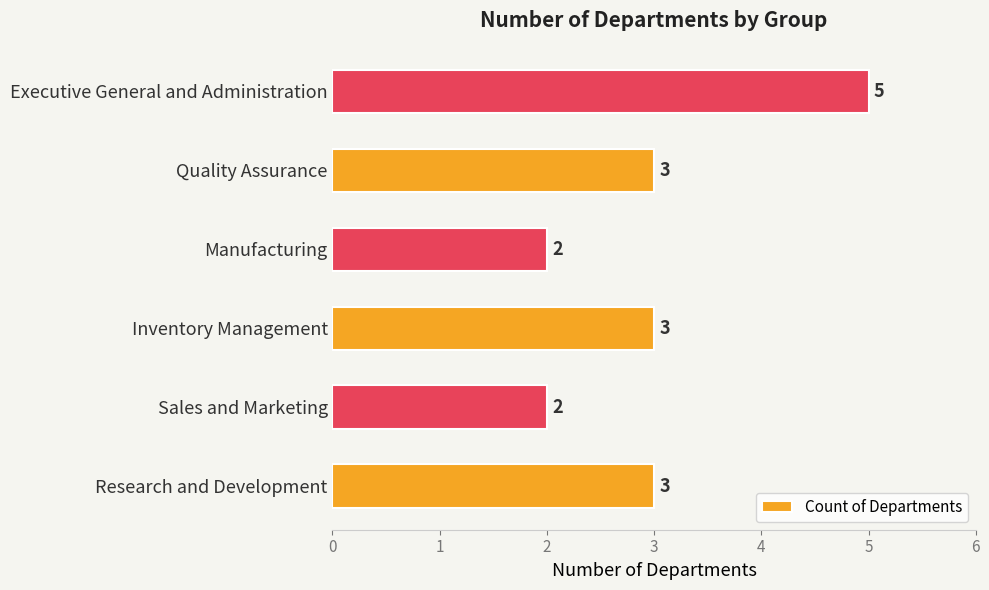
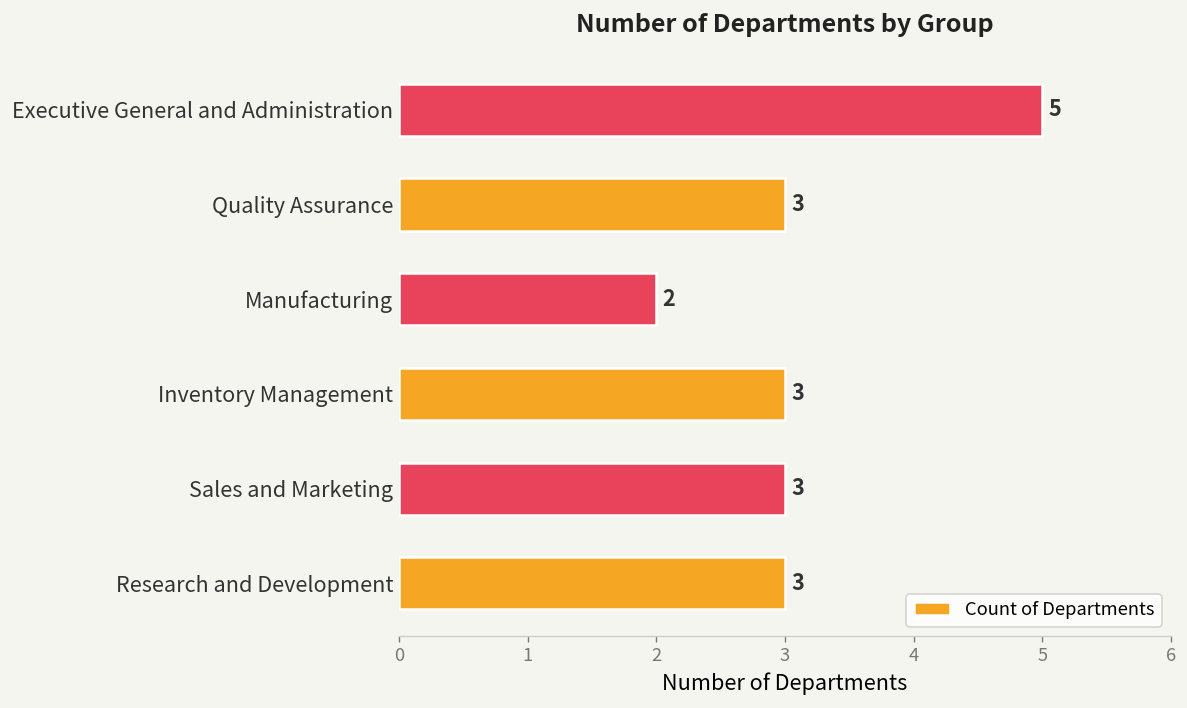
Sales and Marketing: 2 -> 3
